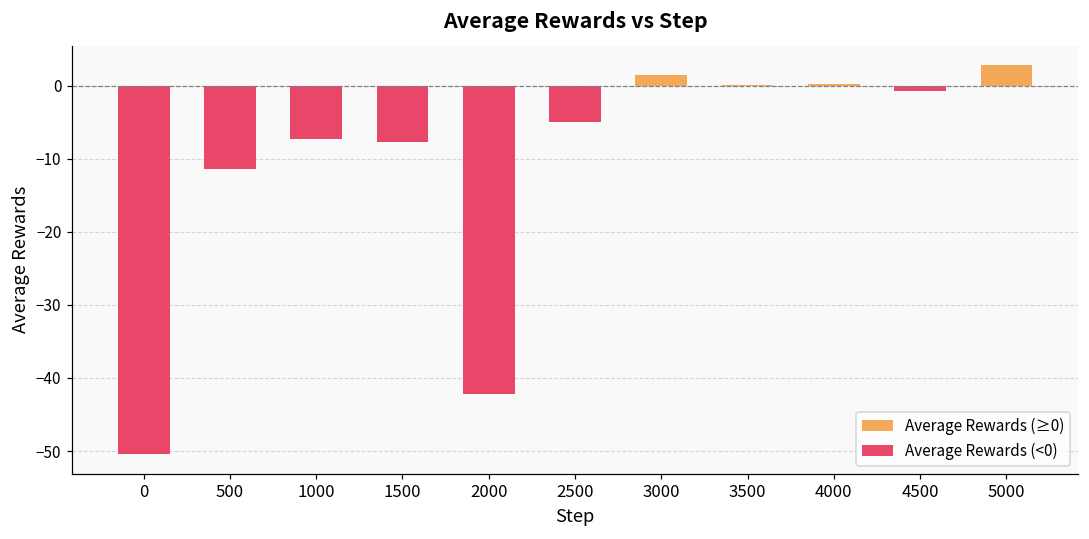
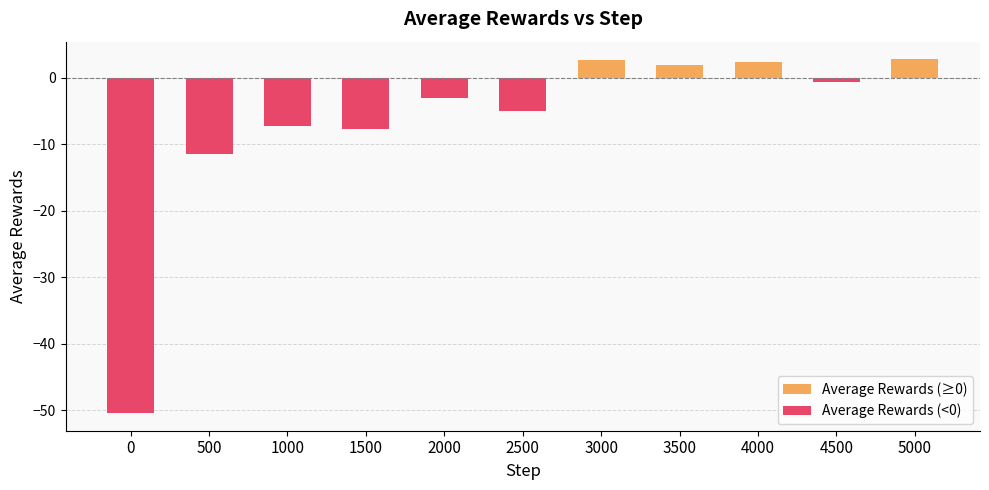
Average Rewards (<0), 2000: -42 -> -3
Average Rewards (≥0), 3000: 1 -> 3
Average Rewards (≥0), 3500: 0 -> 2
Average Rewards (≥0), 4000: 0 -> 2
